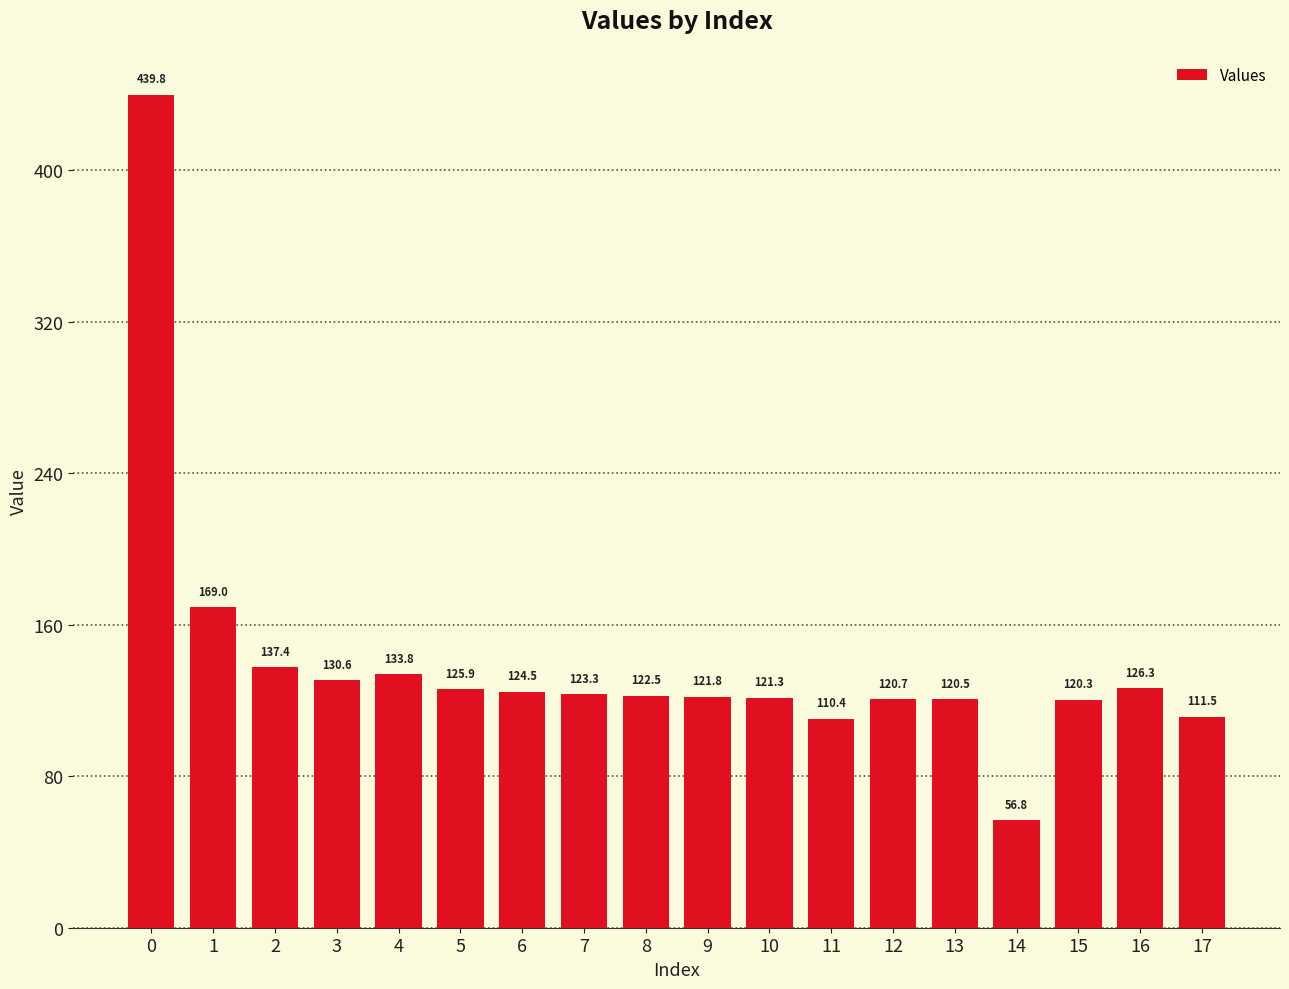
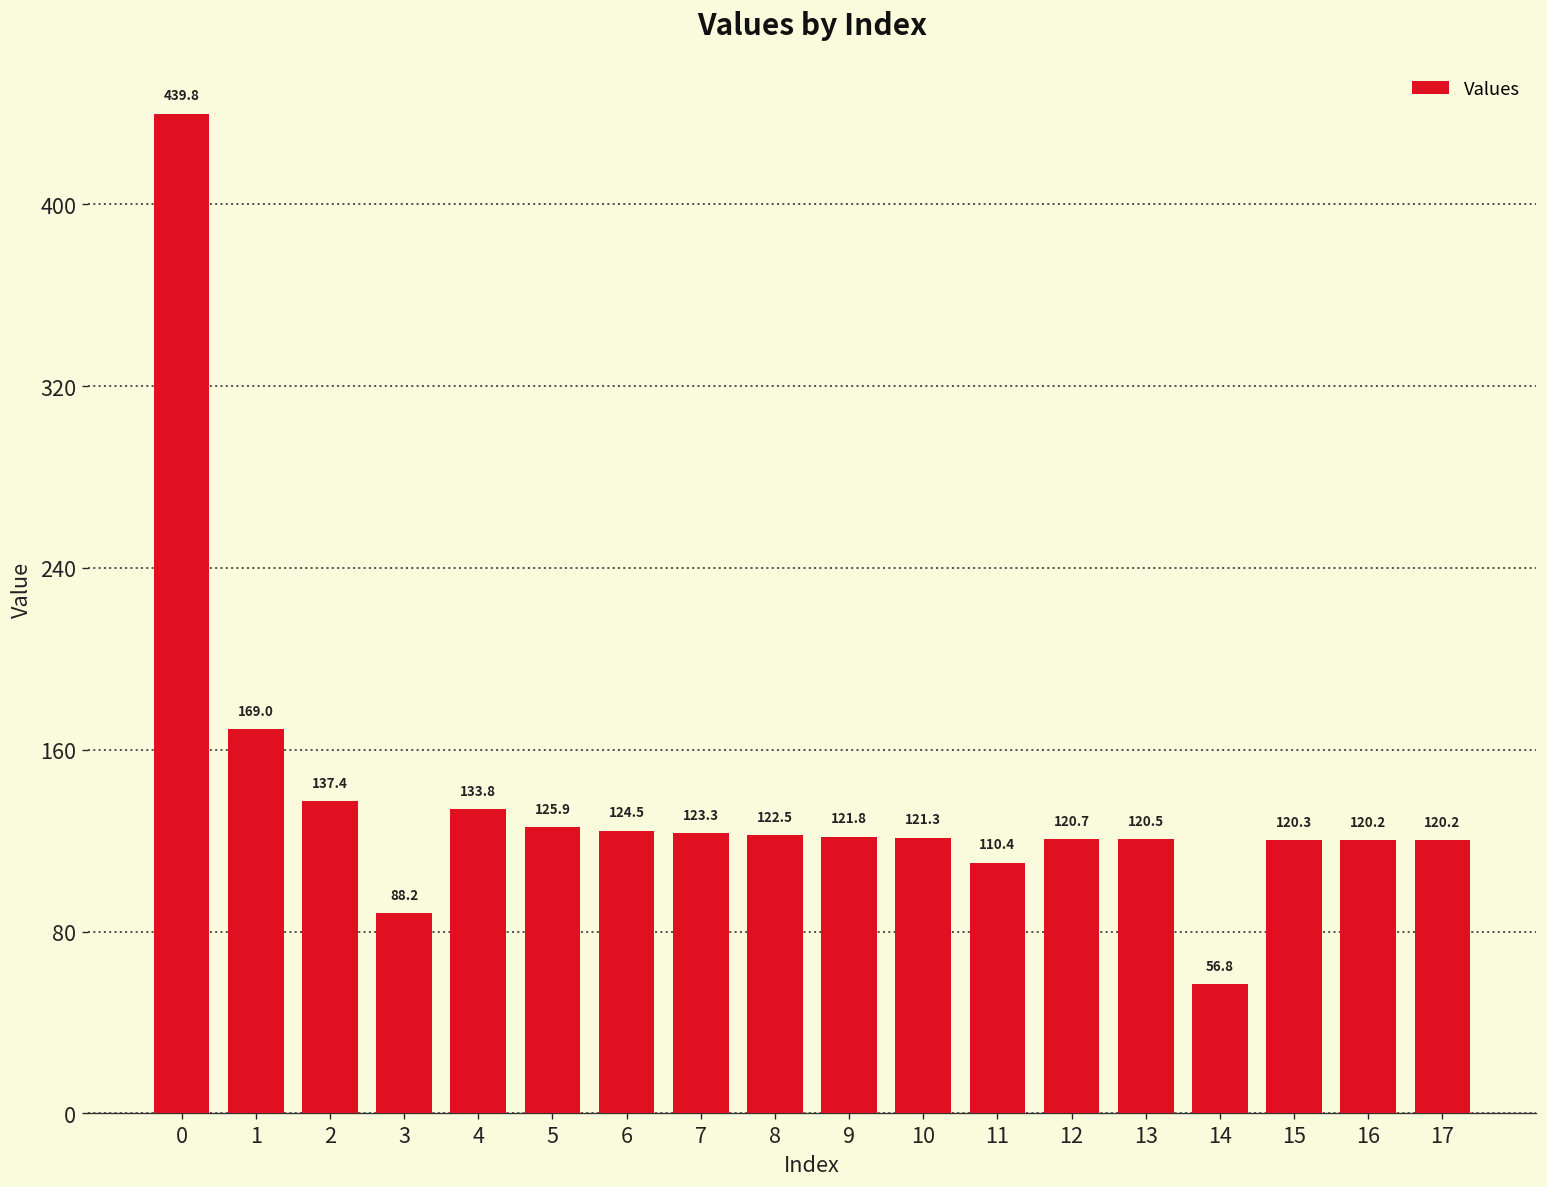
3: 130.6 -> 88.2
16: 126.3 -> 120.2
17: 111.5 -> 120.2
